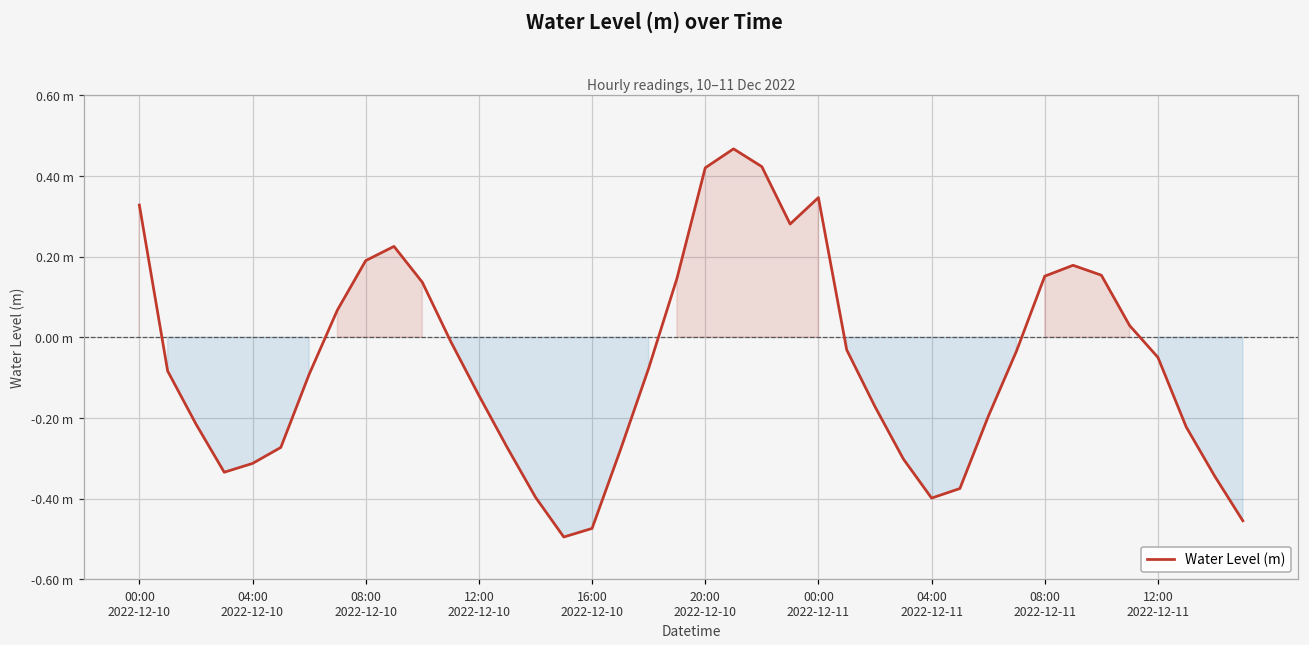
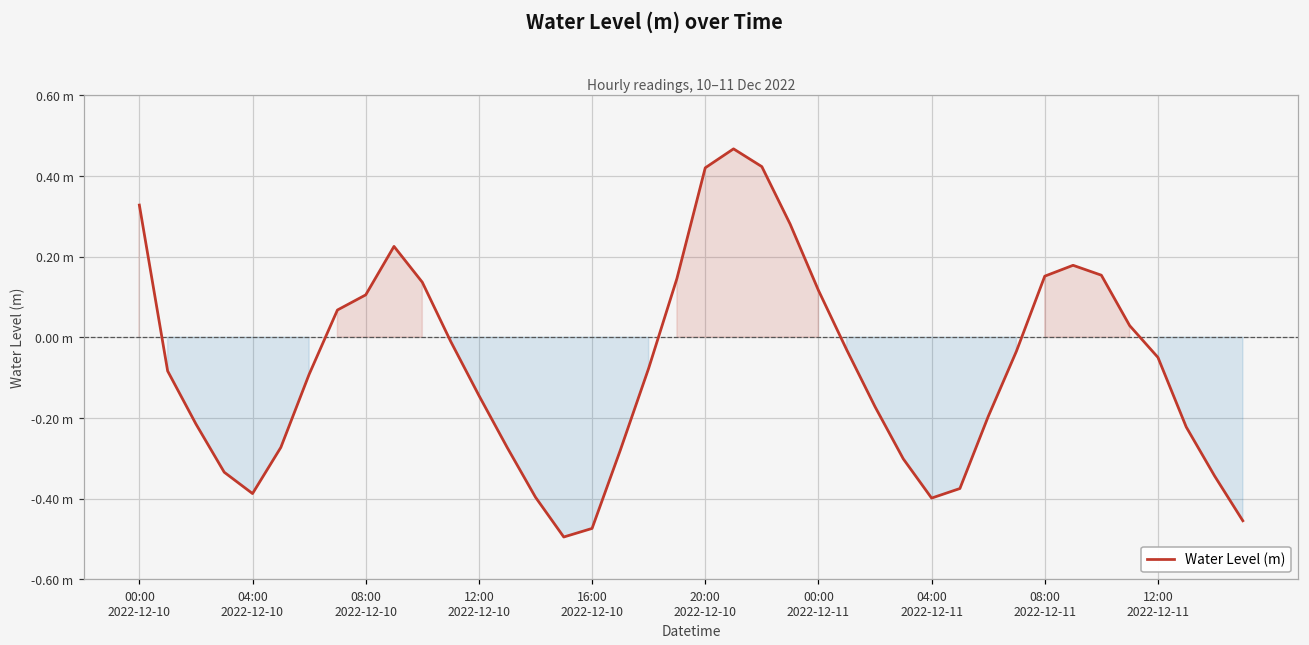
04:00 2022-12-10: -0.31 m -> -0.39 m
08:00 2022-12-10: 0.19 m -> 0.11 m
00:00 2022-12-11: 0.35 m -> 0.12 m
